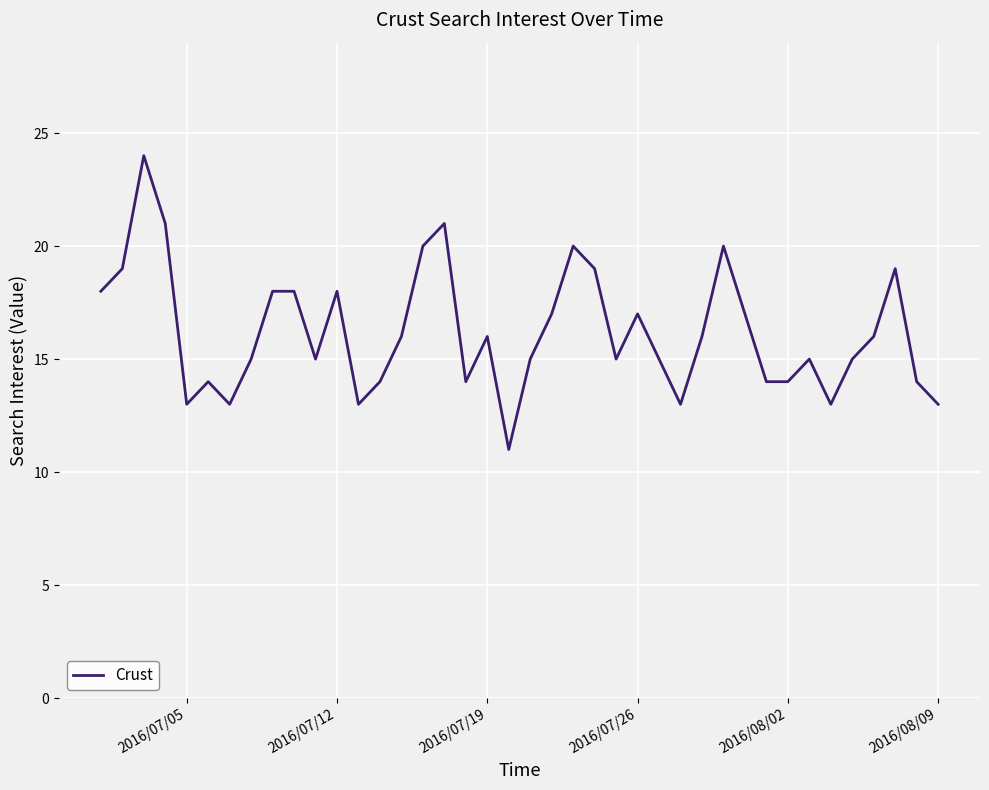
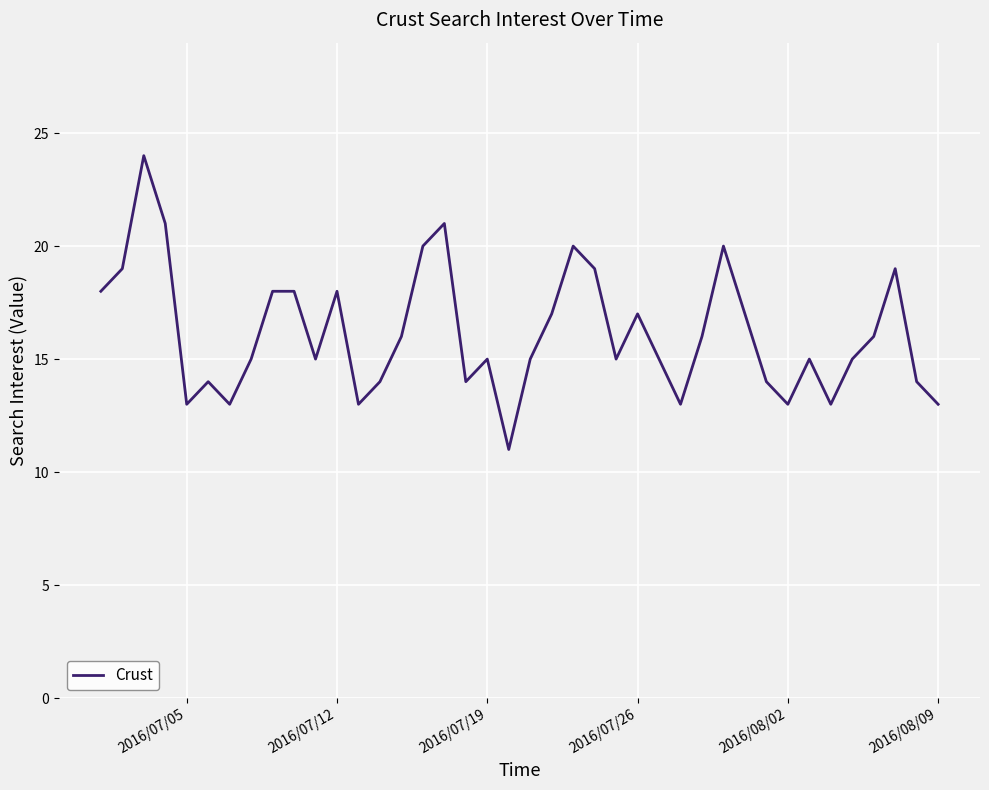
2016/07/19: 16 -> 15
2016/08/02: 14 -> 13
